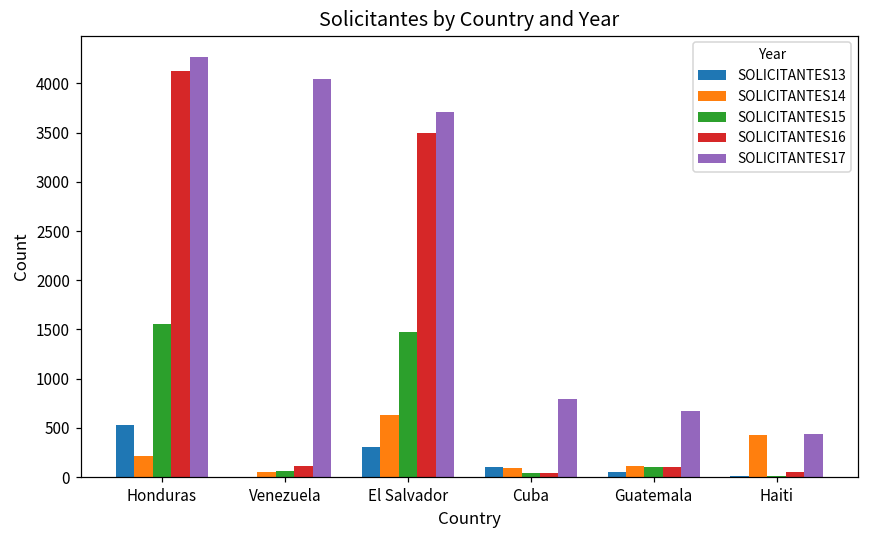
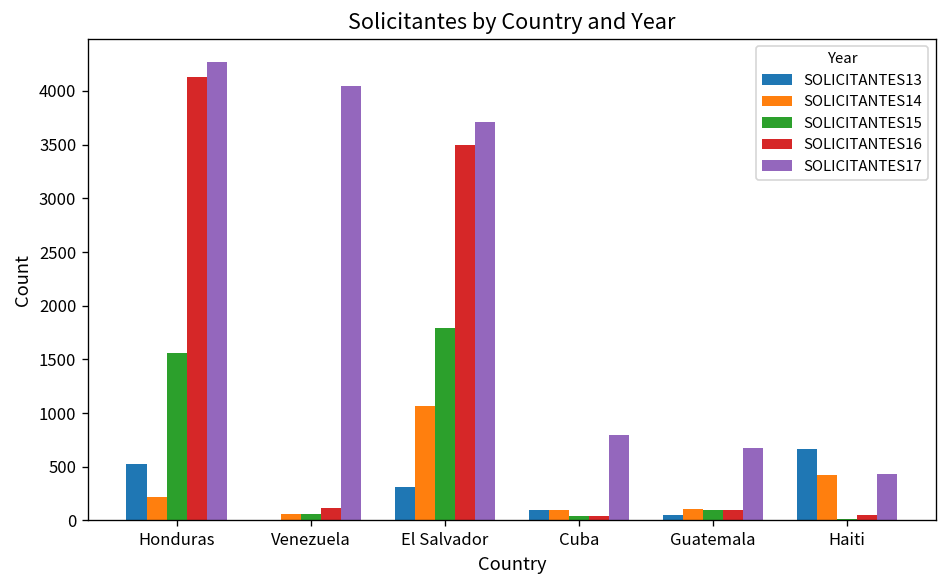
SOLICITANTES14, El Salvador: 600 -> 1100
SOLICITANTES15, El Salvador: 1500 -> 1800
SOLICITANTES13, Haiti: 0 -> 700
